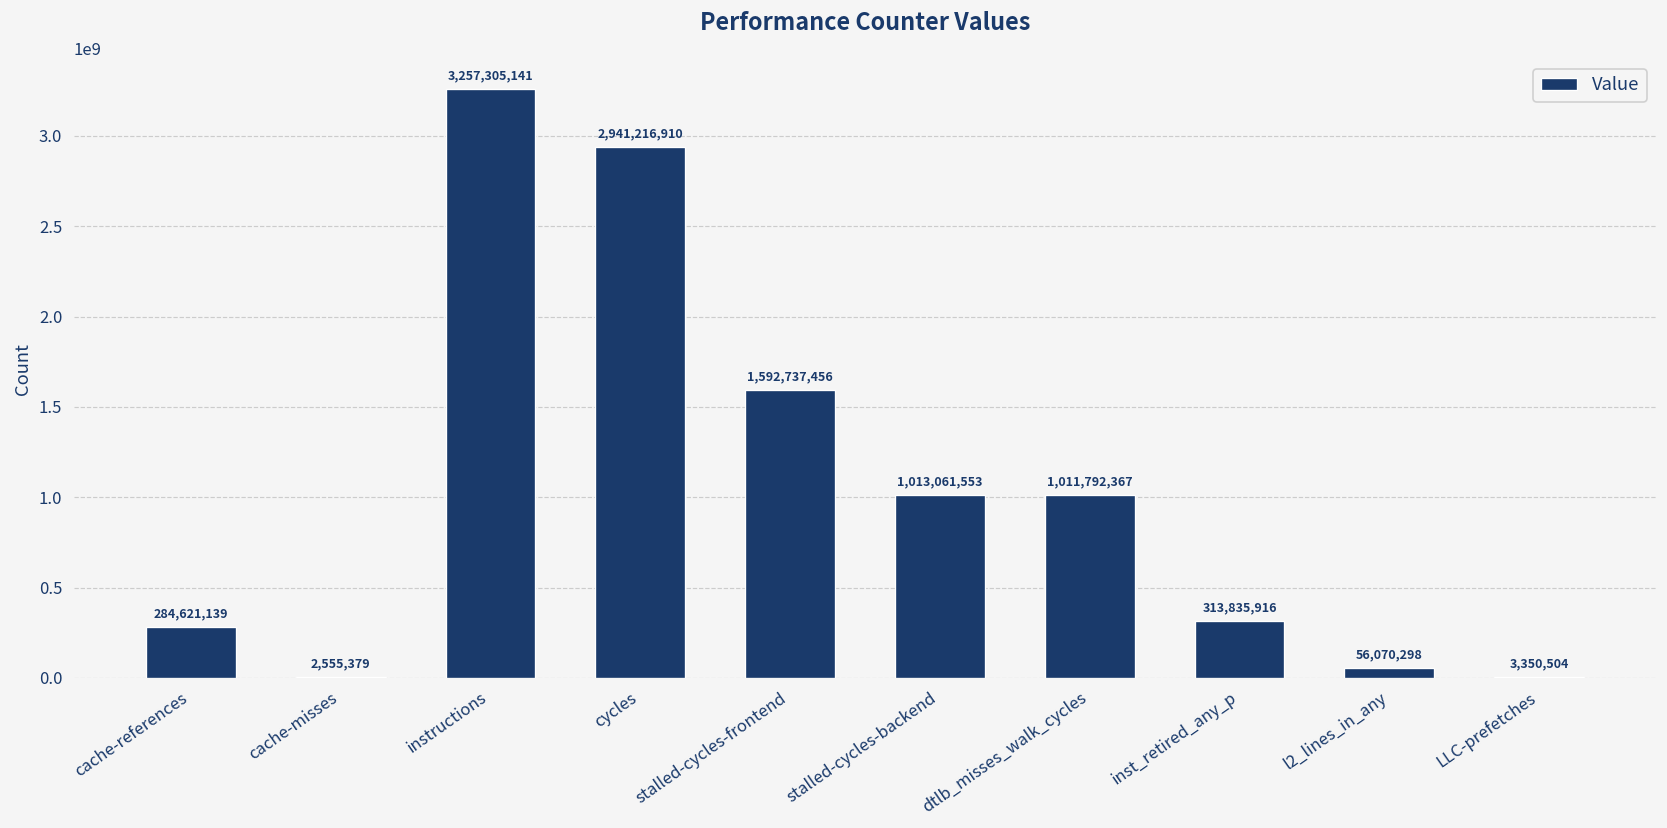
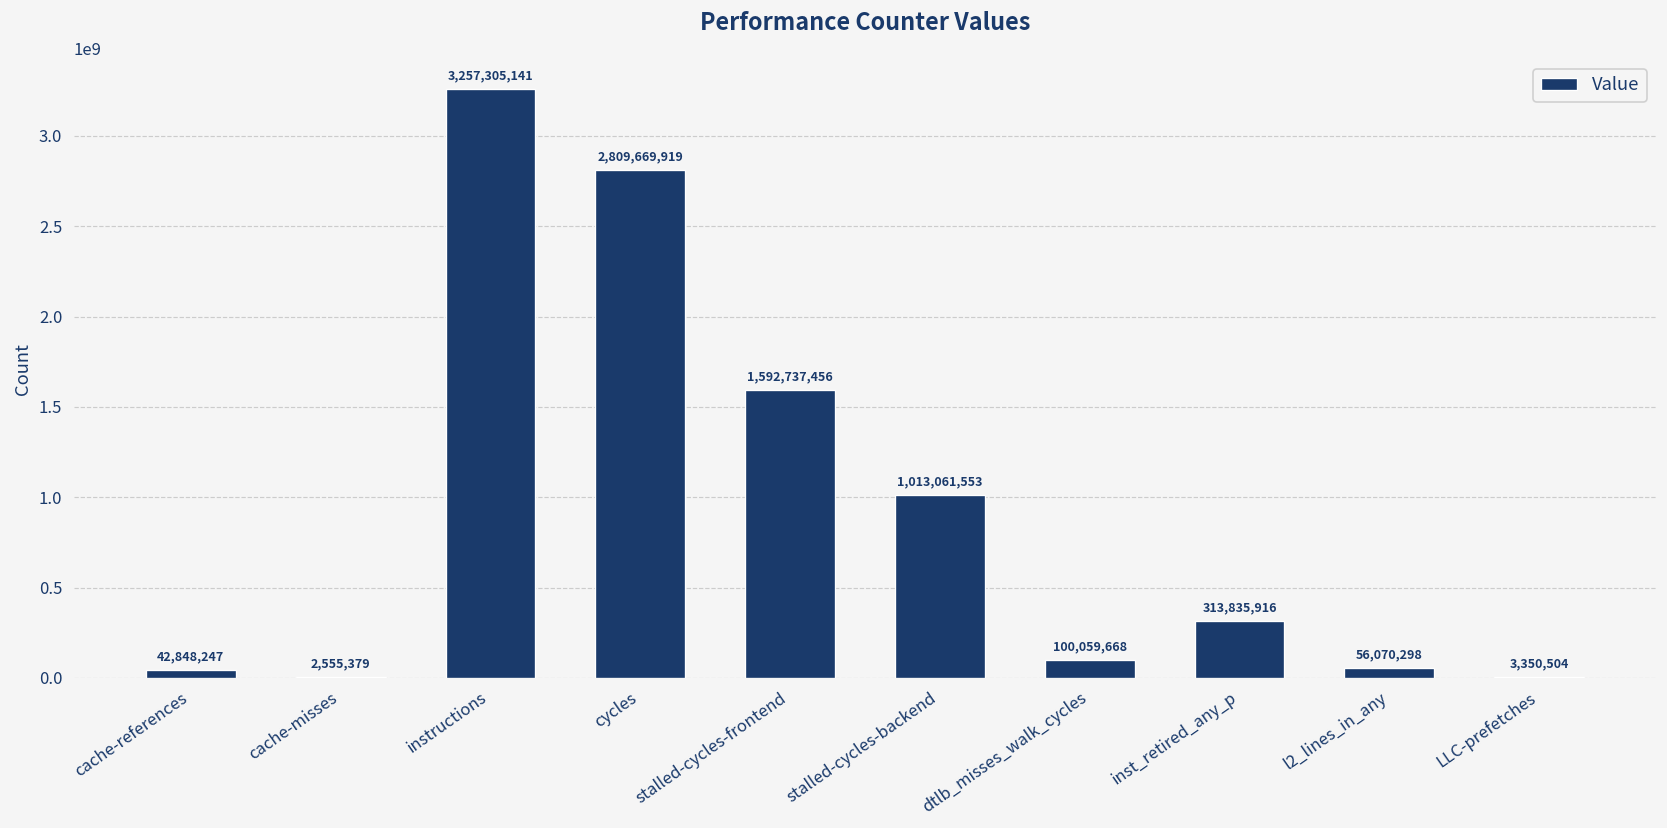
cache-references: 284,621,139 -> 42,848,247
cycles: 2,941,216,910 -> 2,809,669,919
dtlb_misses_walk_cycles: 1,011,792,367 -> 100,059,668
